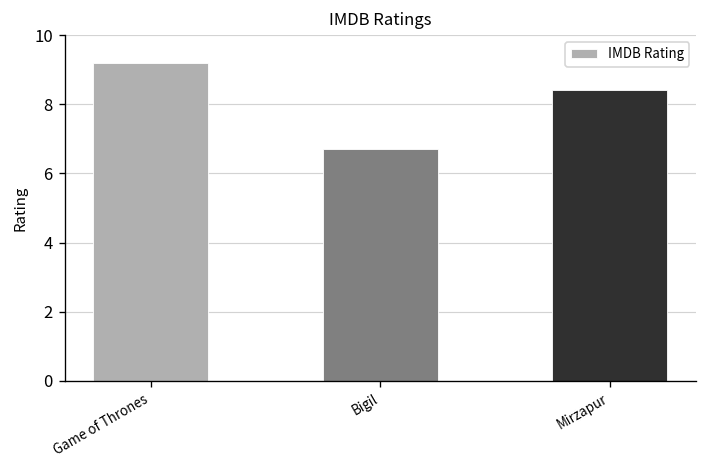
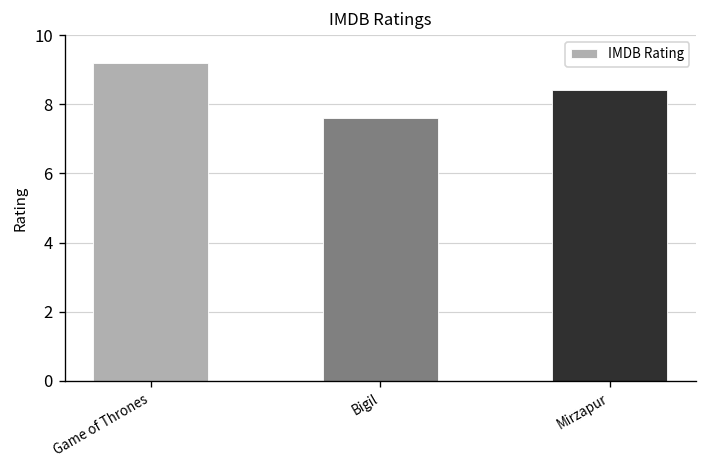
Bigil: 6.7 -> 7.6
